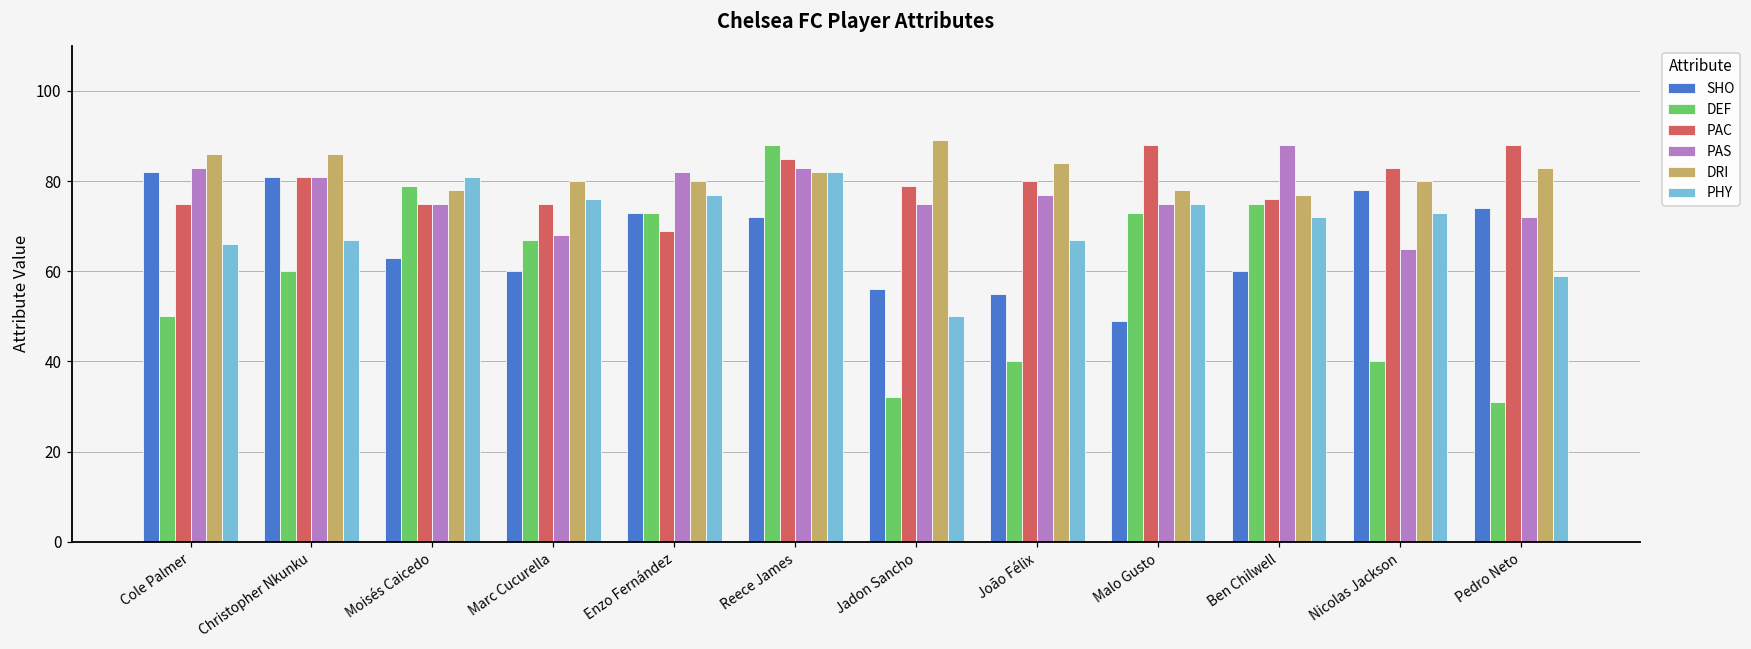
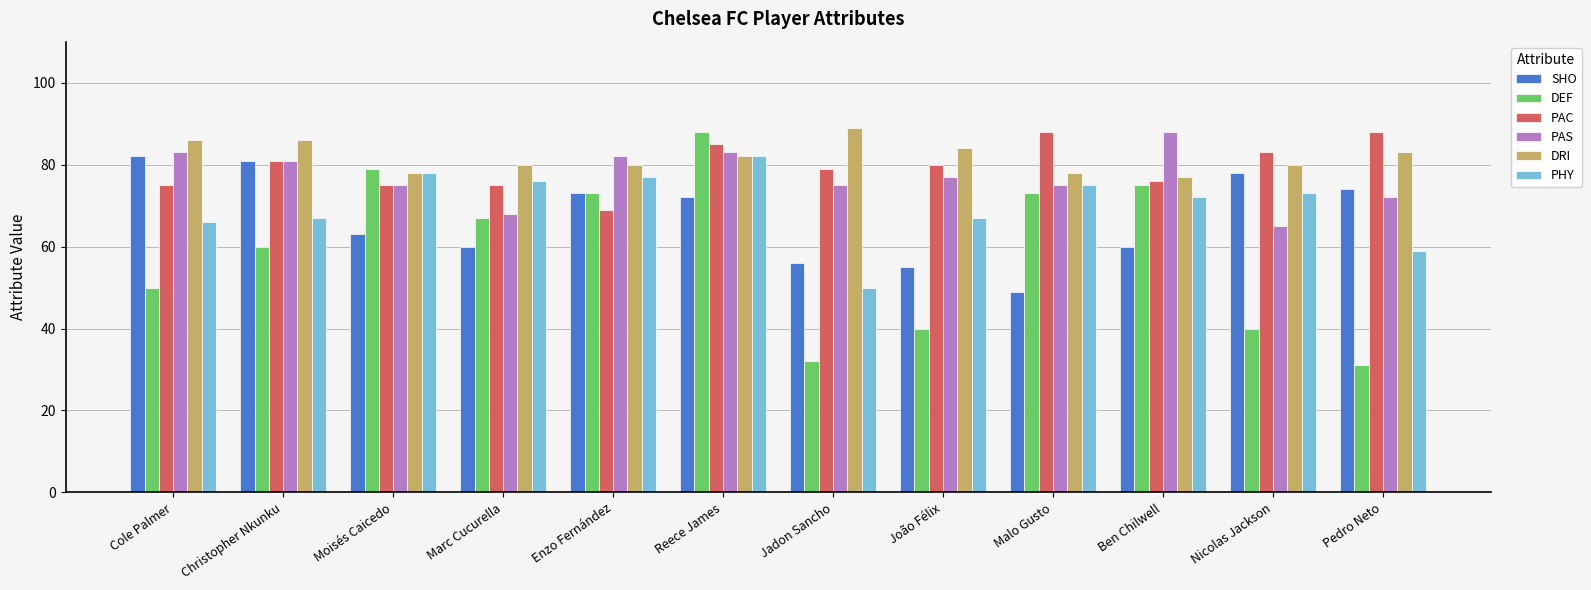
PHY, Moisés Caicedo: 81 -> 78
